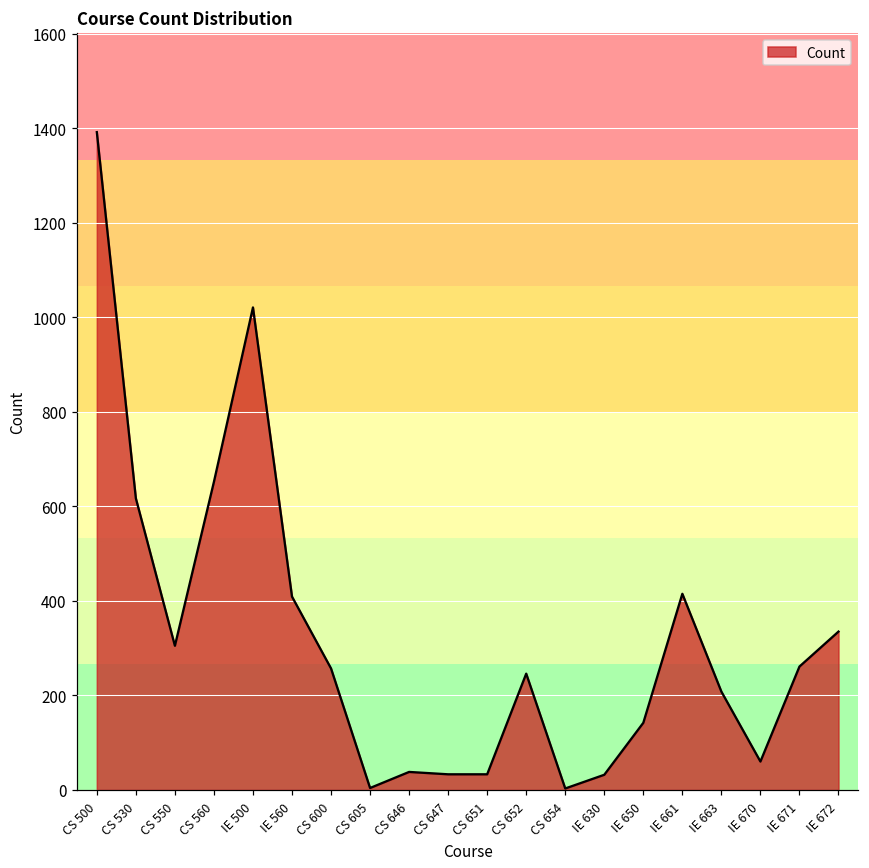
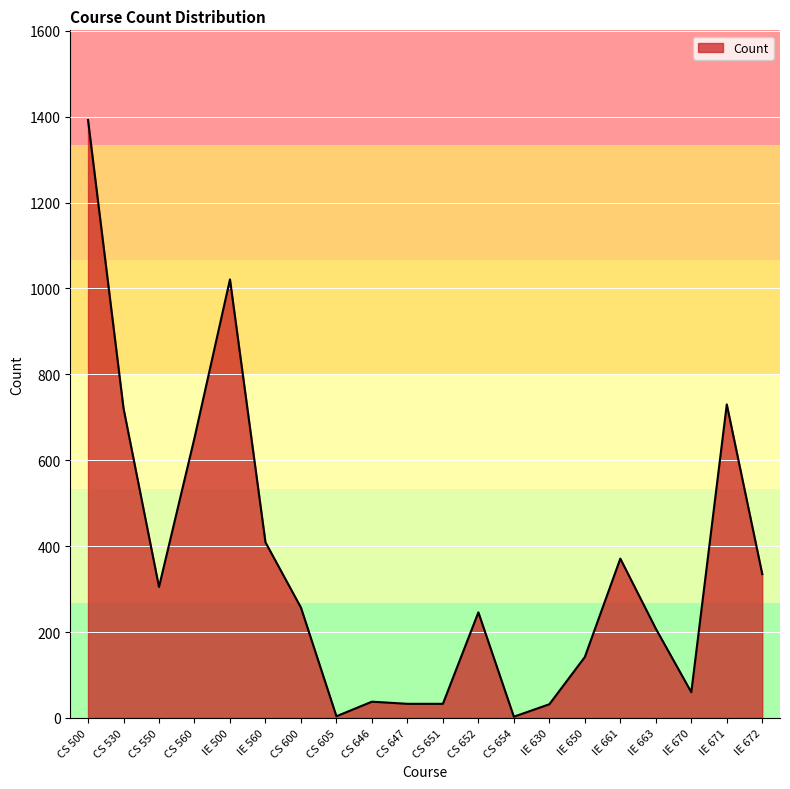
CS 530: 620 -> 720
IE 661: 420 -> 370
IE 671: 260 -> 730
